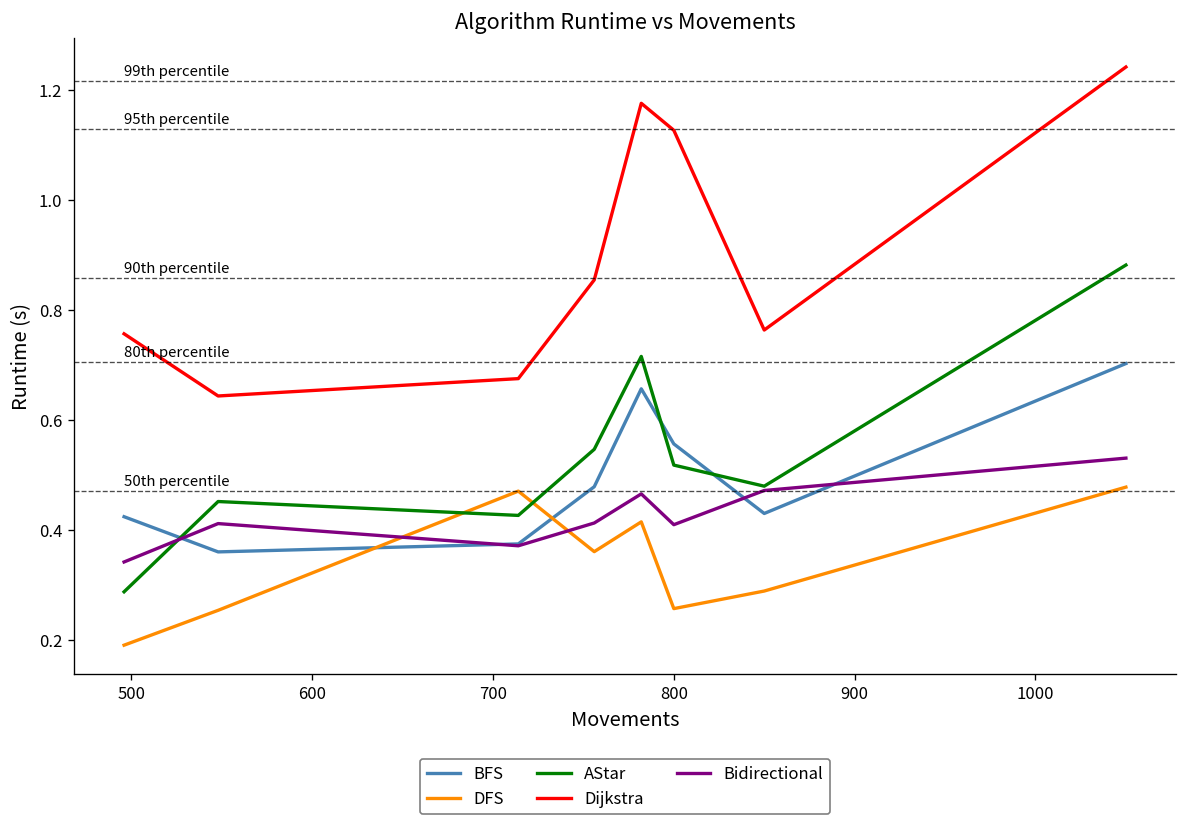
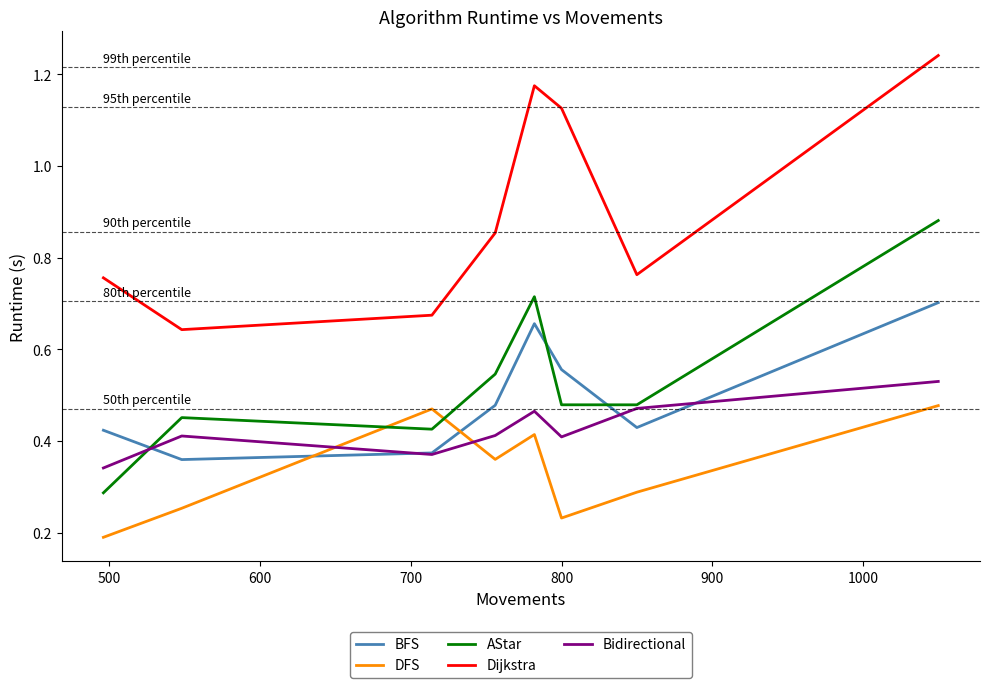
DFS, 800: 0.26 -> 0.23
AStar, 800: 0.52 -> 0.48
